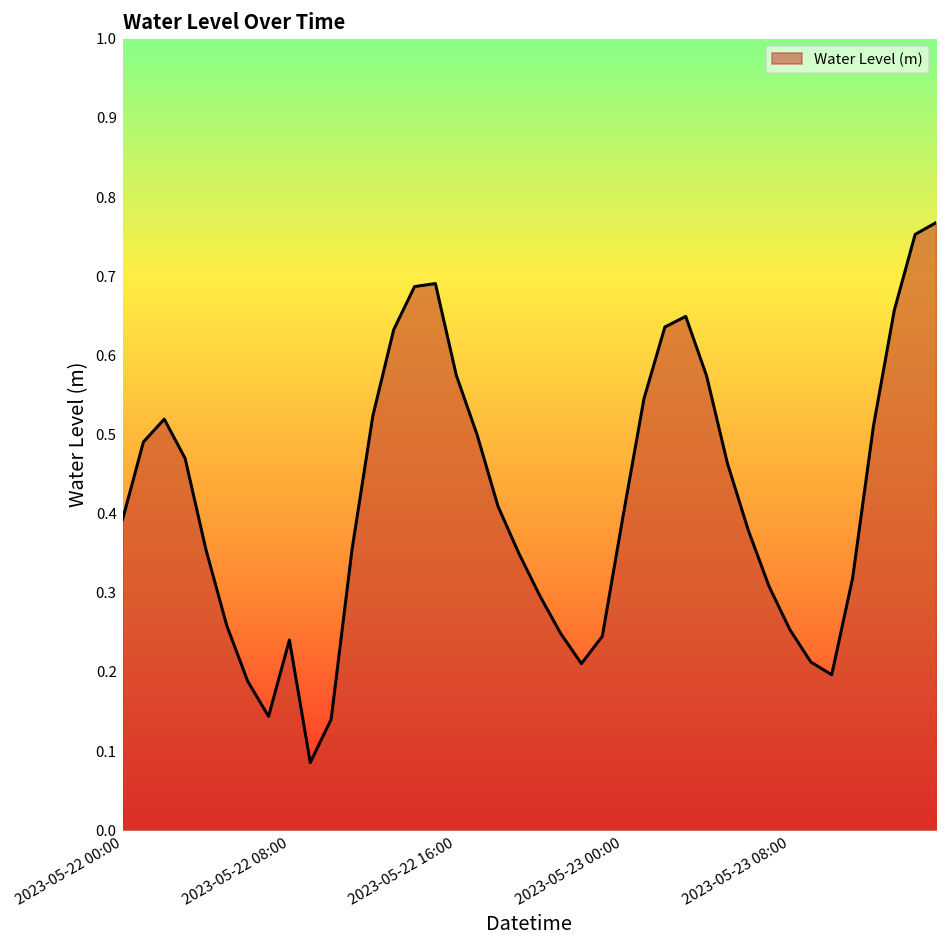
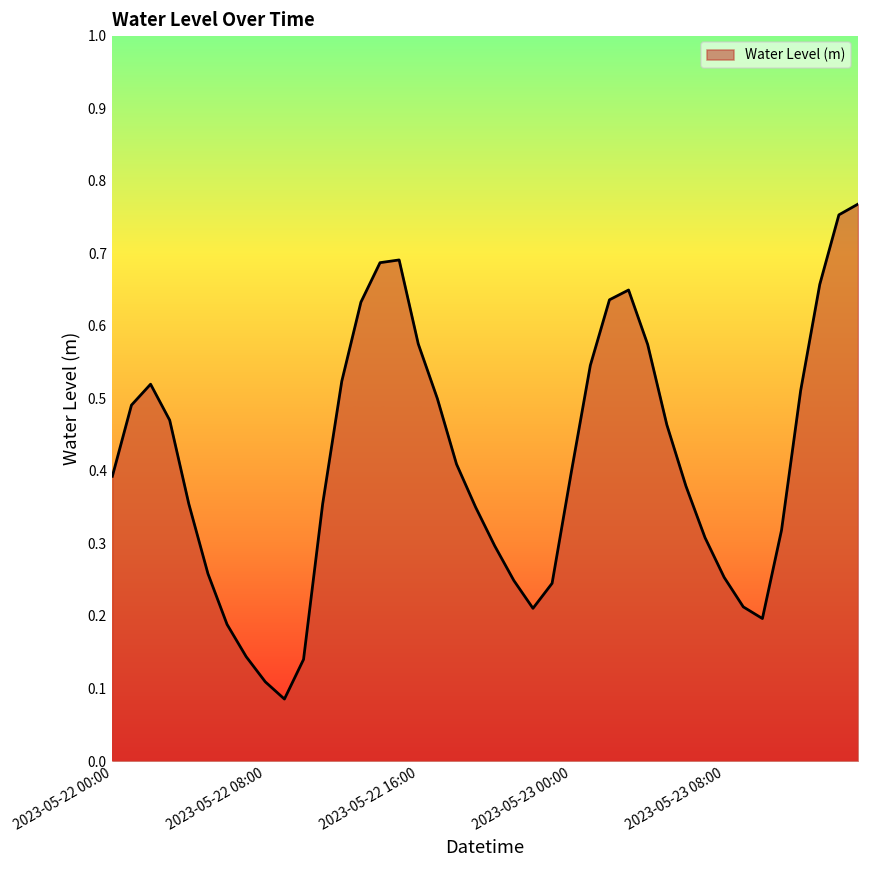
2023-05-22 08:00: 0.24 -> 0.11
